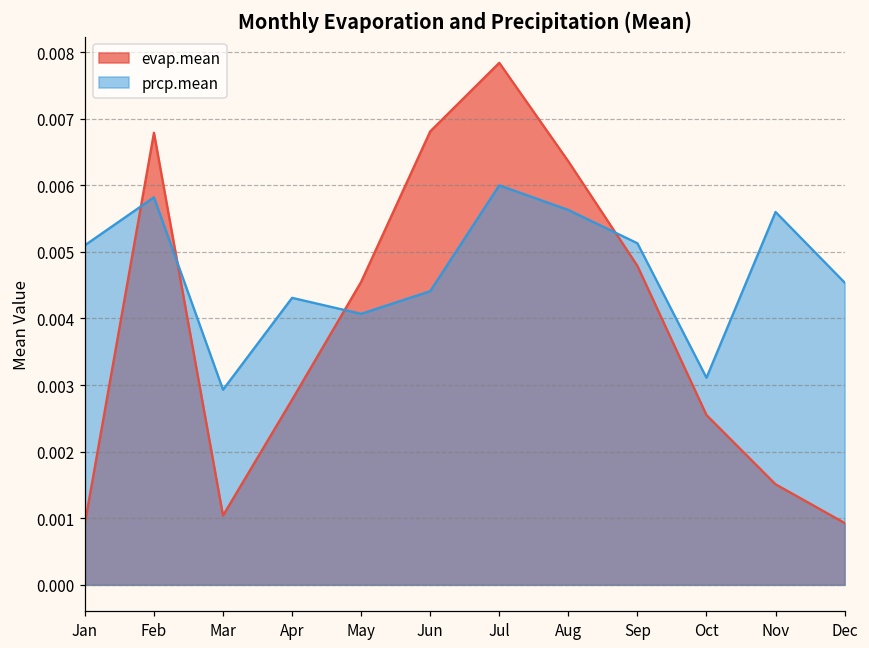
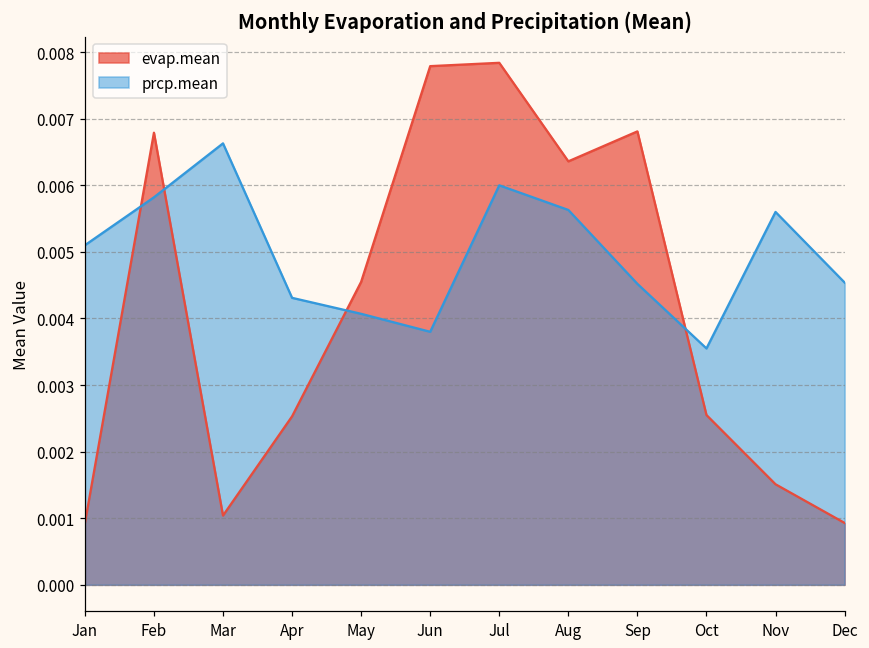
prcp.mean, Mar: 0.0029 -> 0.0066
evap.mean, Apr: 0.0028 -> 0.0025
evap.mean, Jun: 0.0068 -> 0.0078
prcp.mean, Jun: 0.0044 -> 0.0038
evap.mean, Sep: 0.0048 -> 0.0068
prcp.mean, Sep: 0.0051 -> 0.0045
prcp.mean, Oct: 0.0031 -> 0.0036
